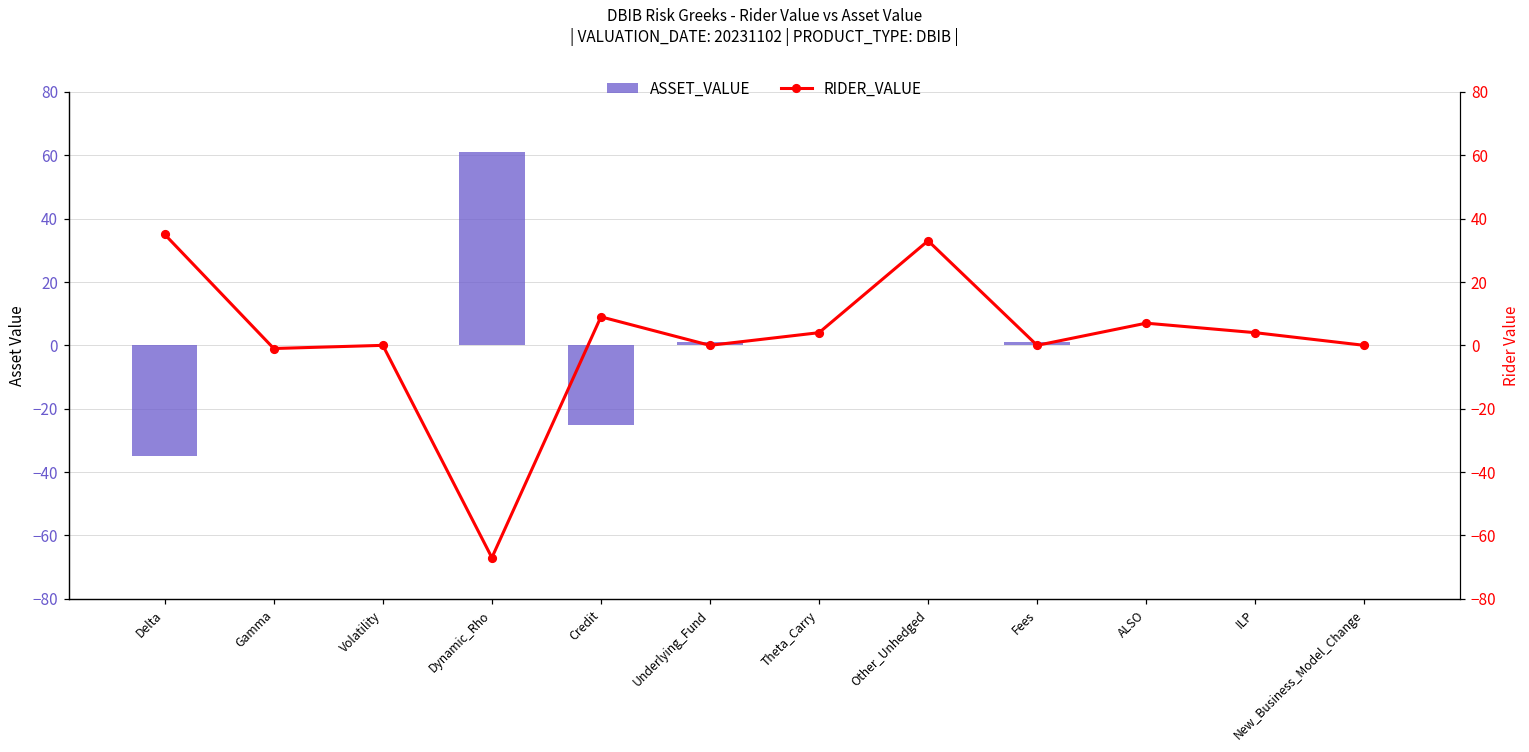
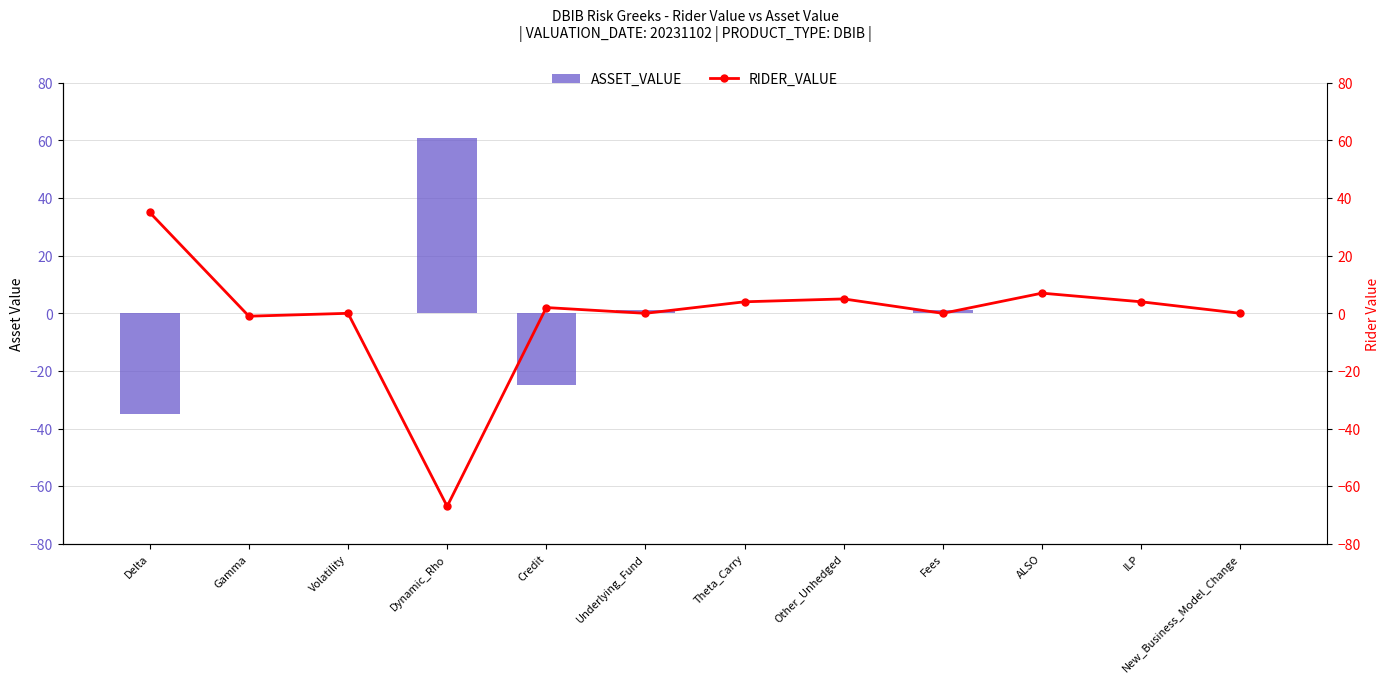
RIDER_VALUE, Credit: 9 -> 2
RIDER_VALUE, Other_Unhedged: 33 -> 5
